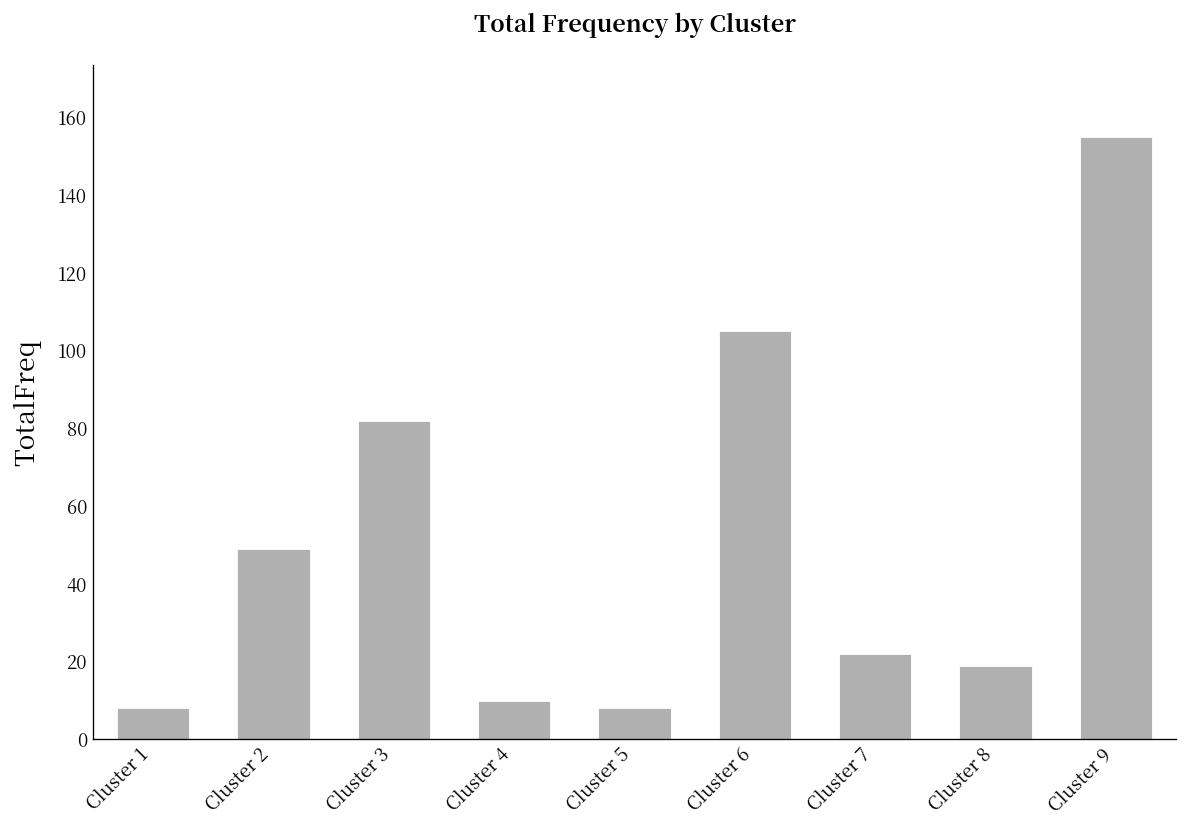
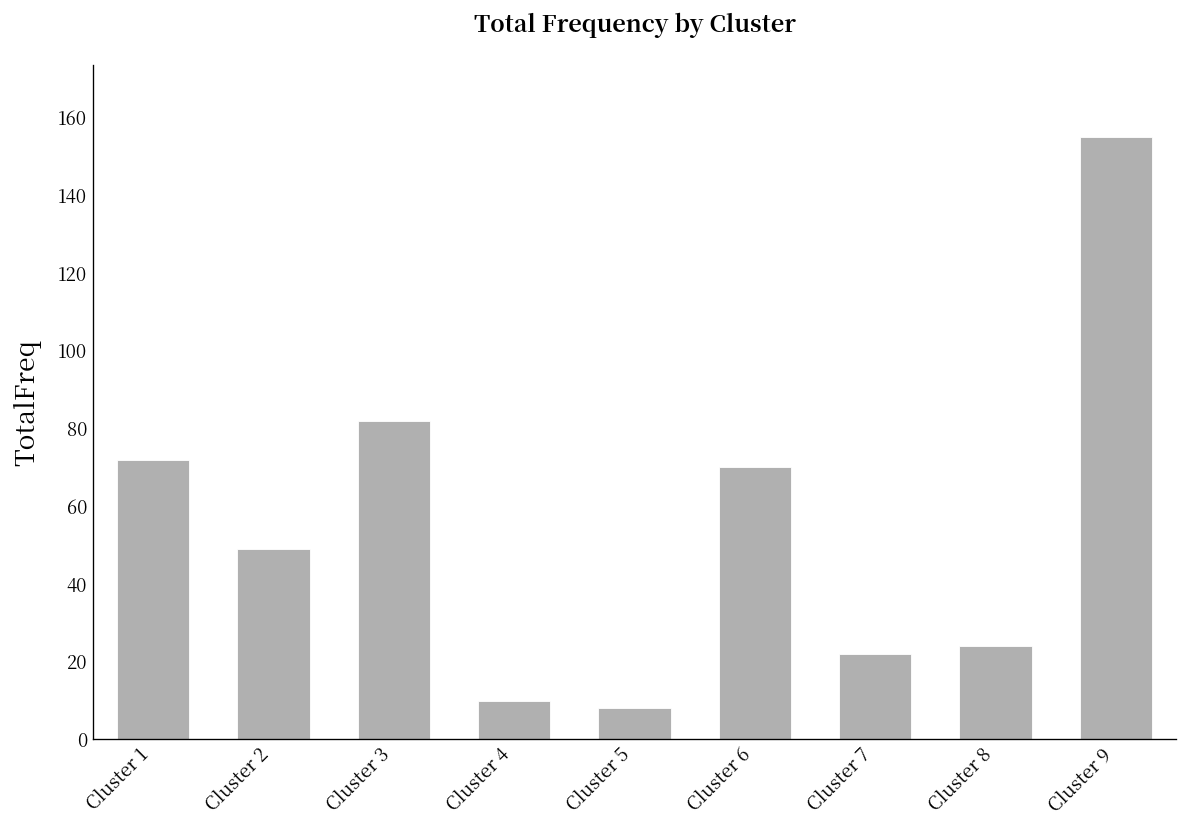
Cluster 1: 8 -> 72
Cluster 6: 105 -> 70
Cluster 8: 19 -> 24
